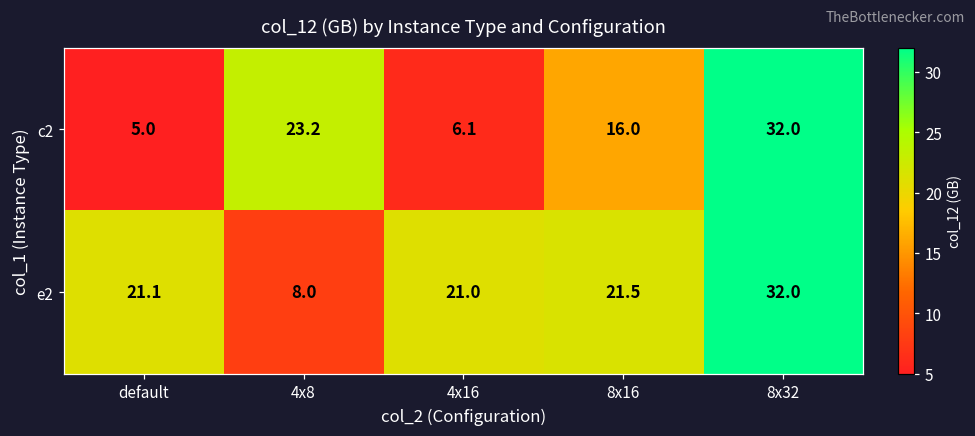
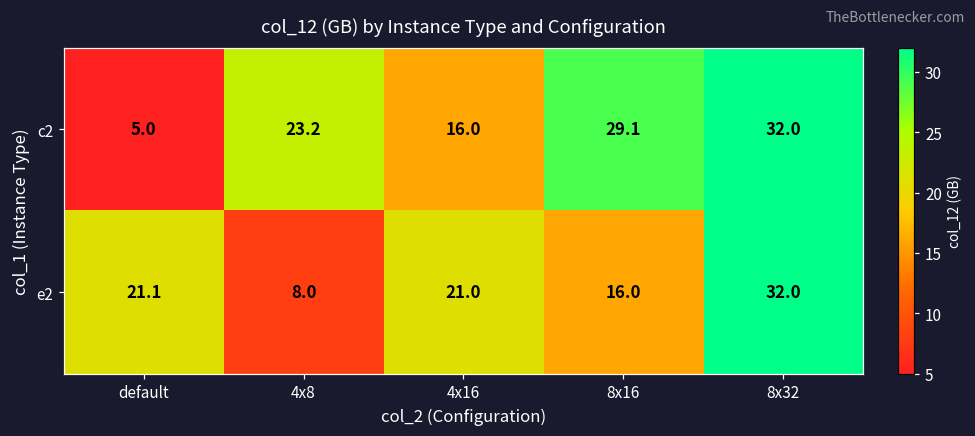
c2, 4x16: 6.1 -> 16.0
c2, 8x16: 16.0 -> 29.1
e2, 8x16: 21.5 -> 16.0
